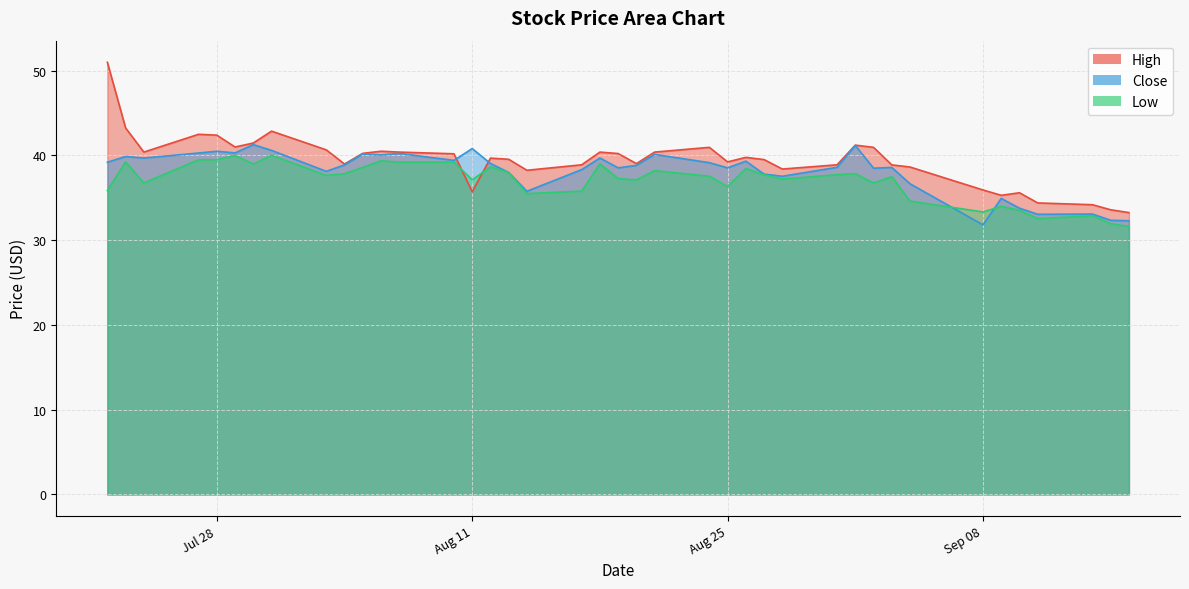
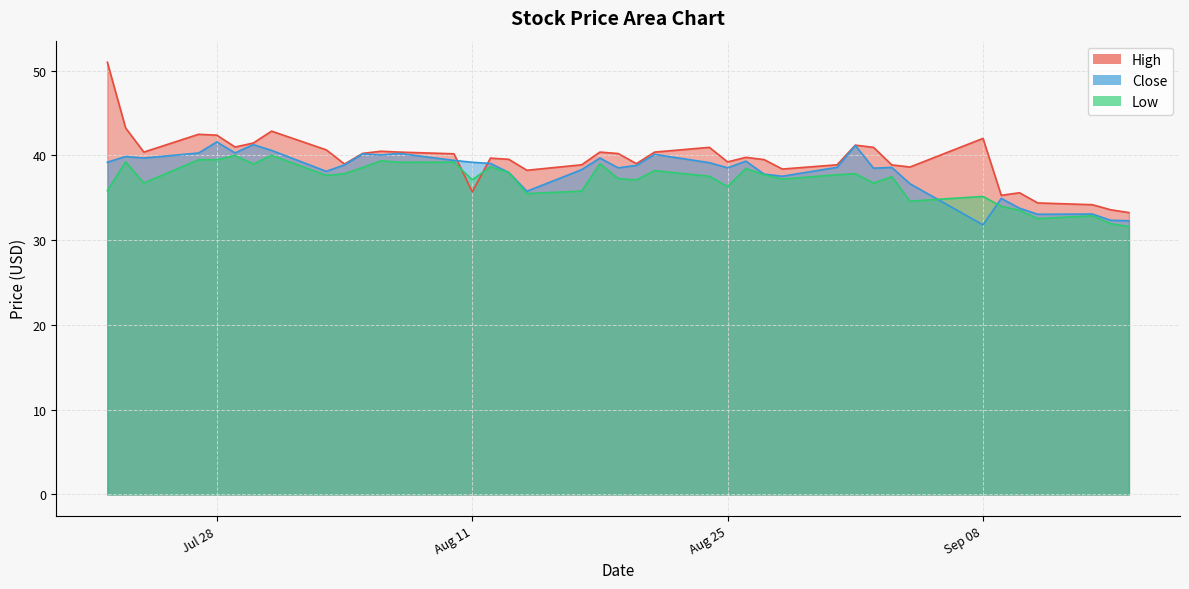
Close, Jul 28: 41 -> 42
Close, Aug 11: 41 -> 39
High, Sep 08: 36 -> 42
Low, Sep 08: 33 -> 35
